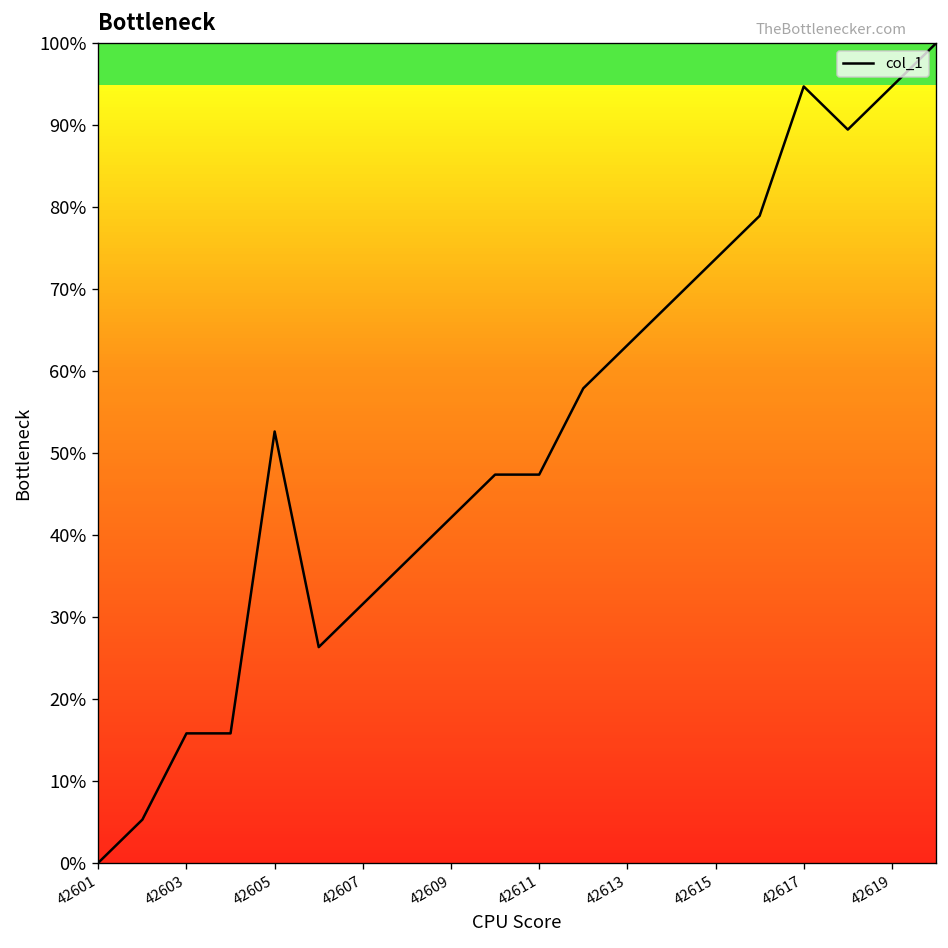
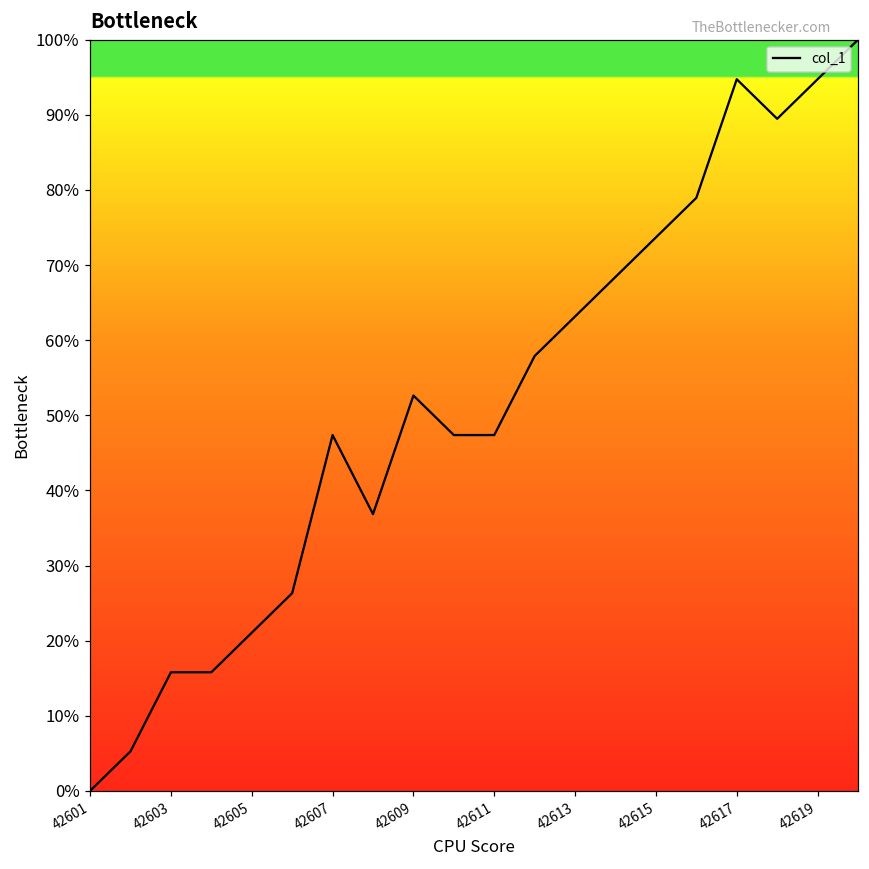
42605: 53% -> 21%
42607: 32% -> 47%
42609: 42% -> 53%
